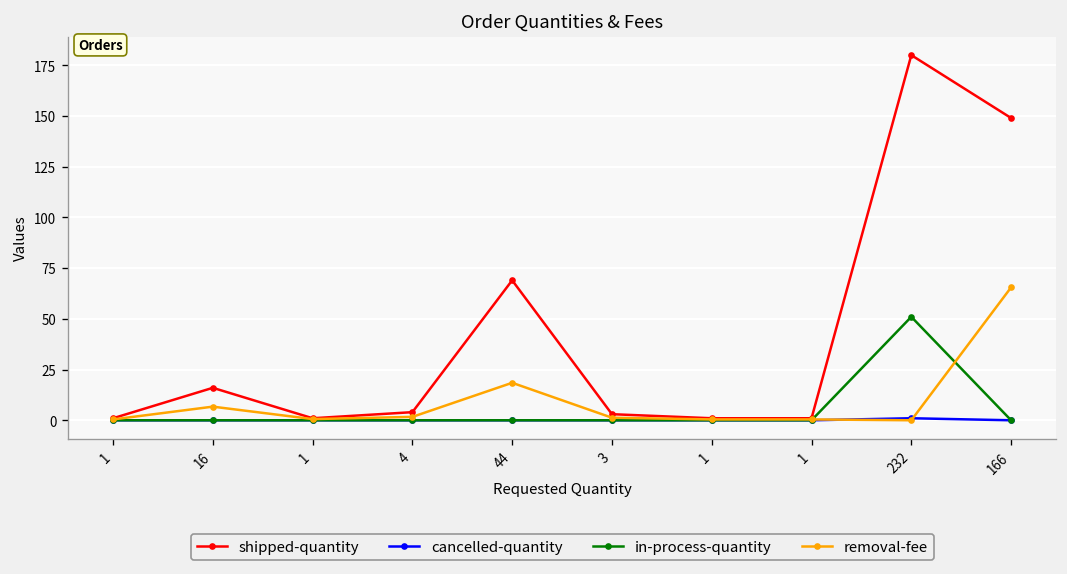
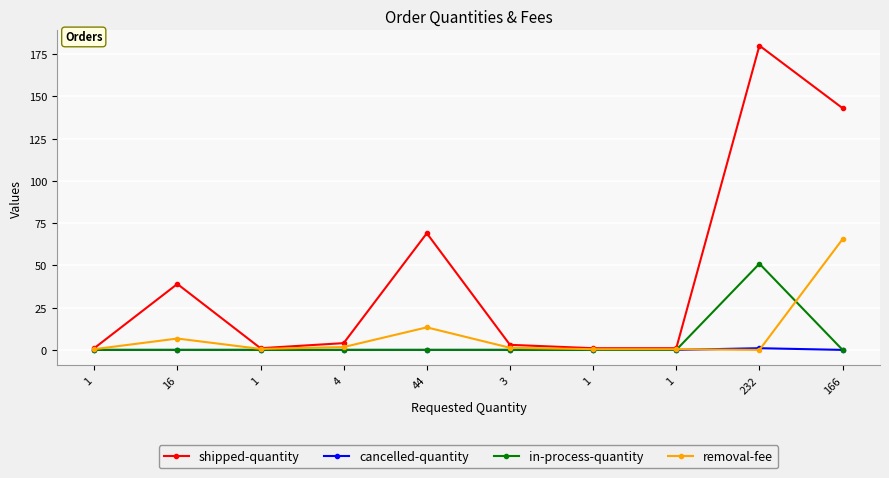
shipped-quantity, 16: 16 -> 39
removal-fee, 44: 18 -> 13
shipped-quantity, 166: 149 -> 143
